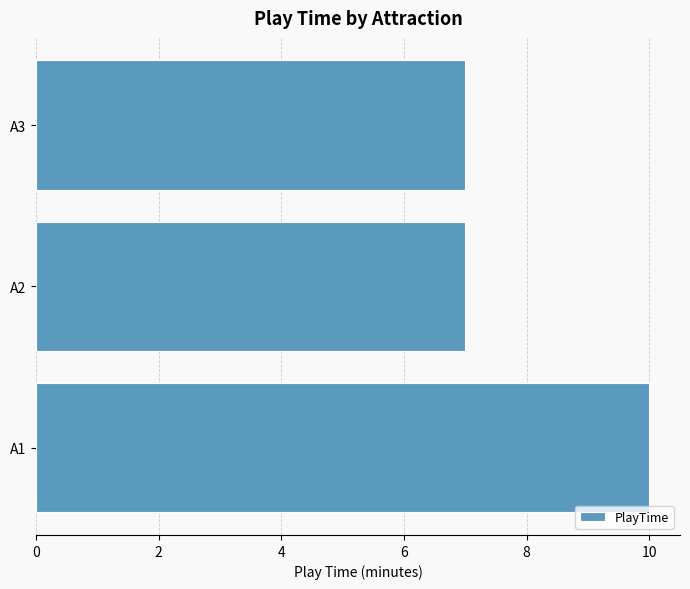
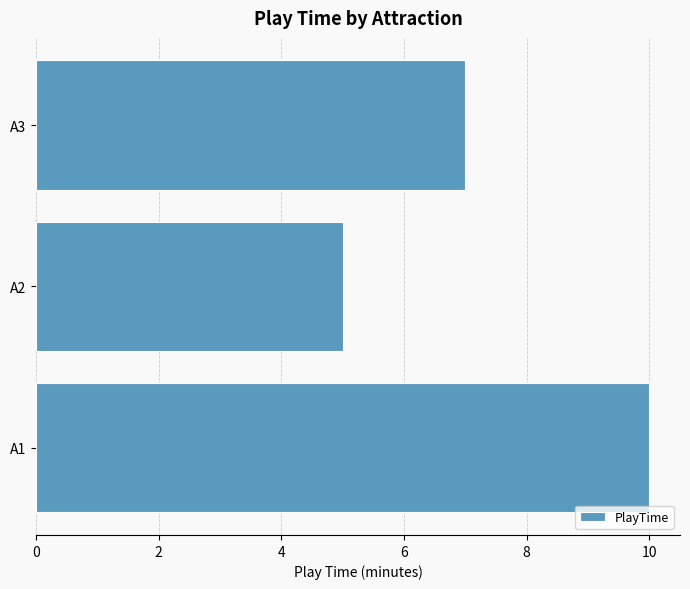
A2: 7 -> 5
